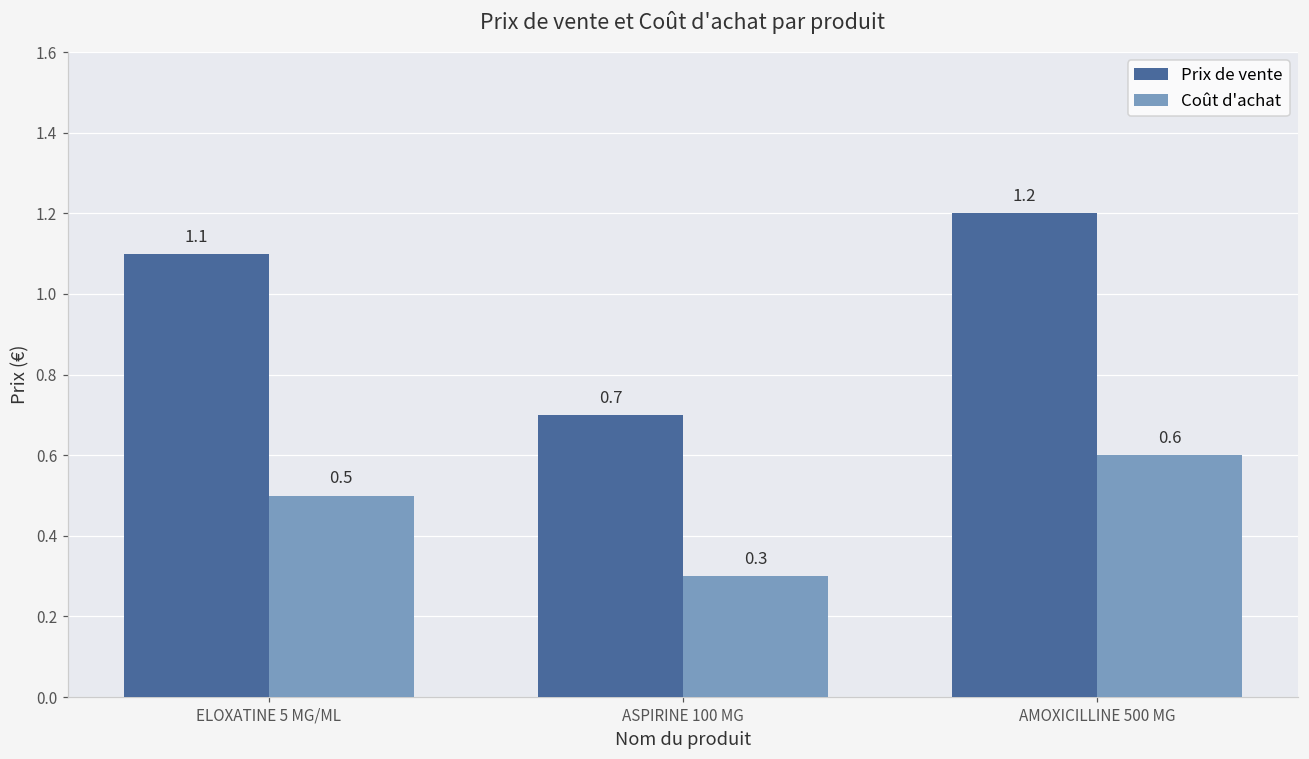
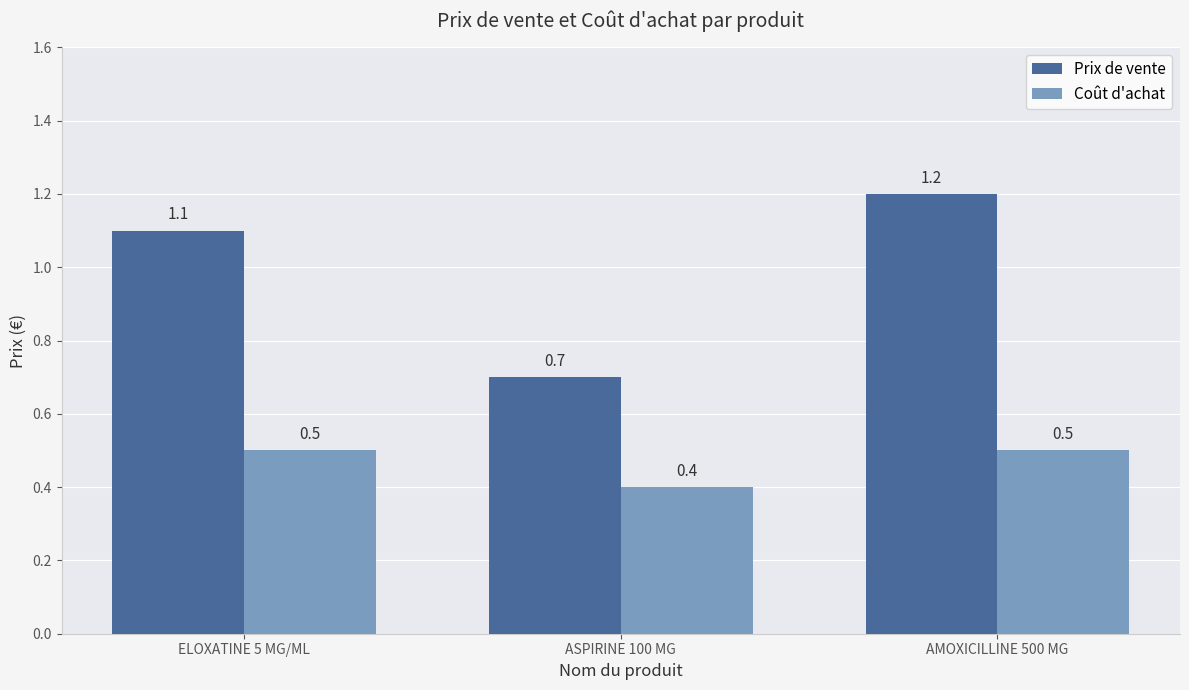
Coût d'achat, ASPIRINE 100 MG: 0.3 -> 0.4
Coût d'achat, AMOXICILLINE 500 MG: 0.6 -> 0.5
